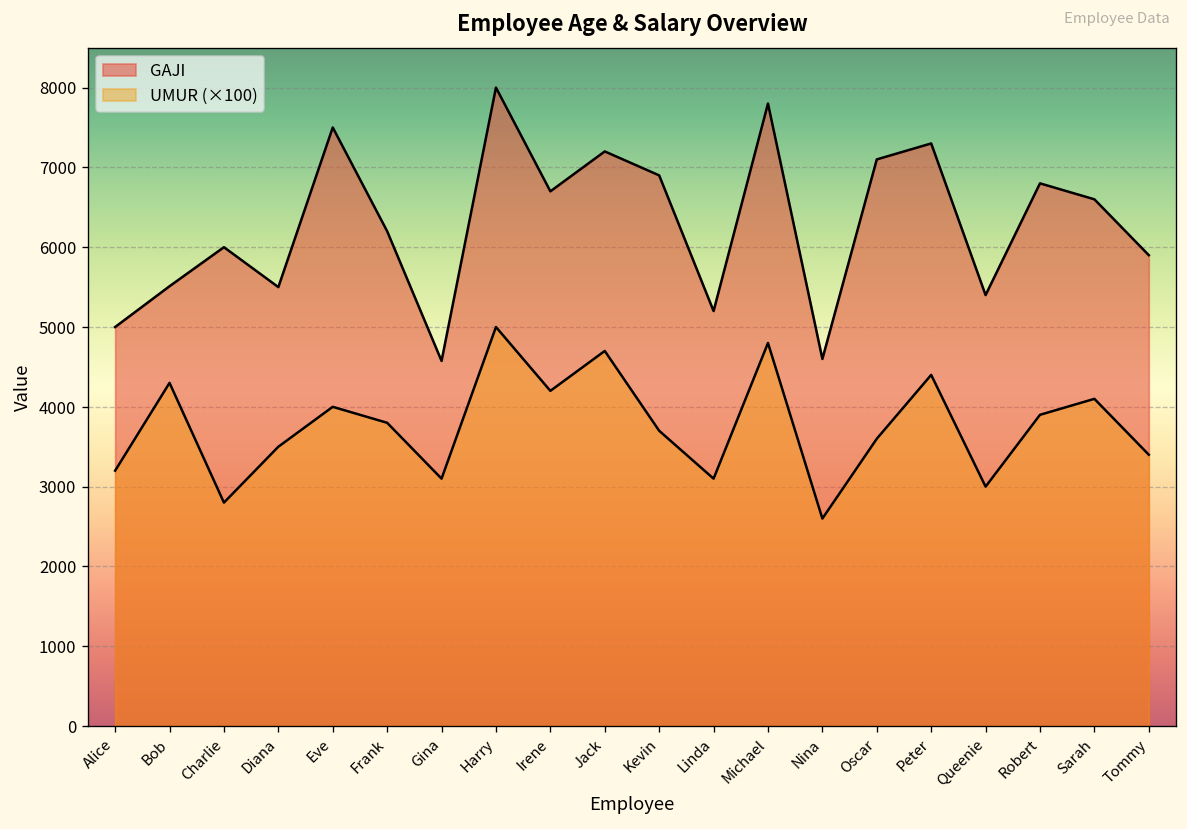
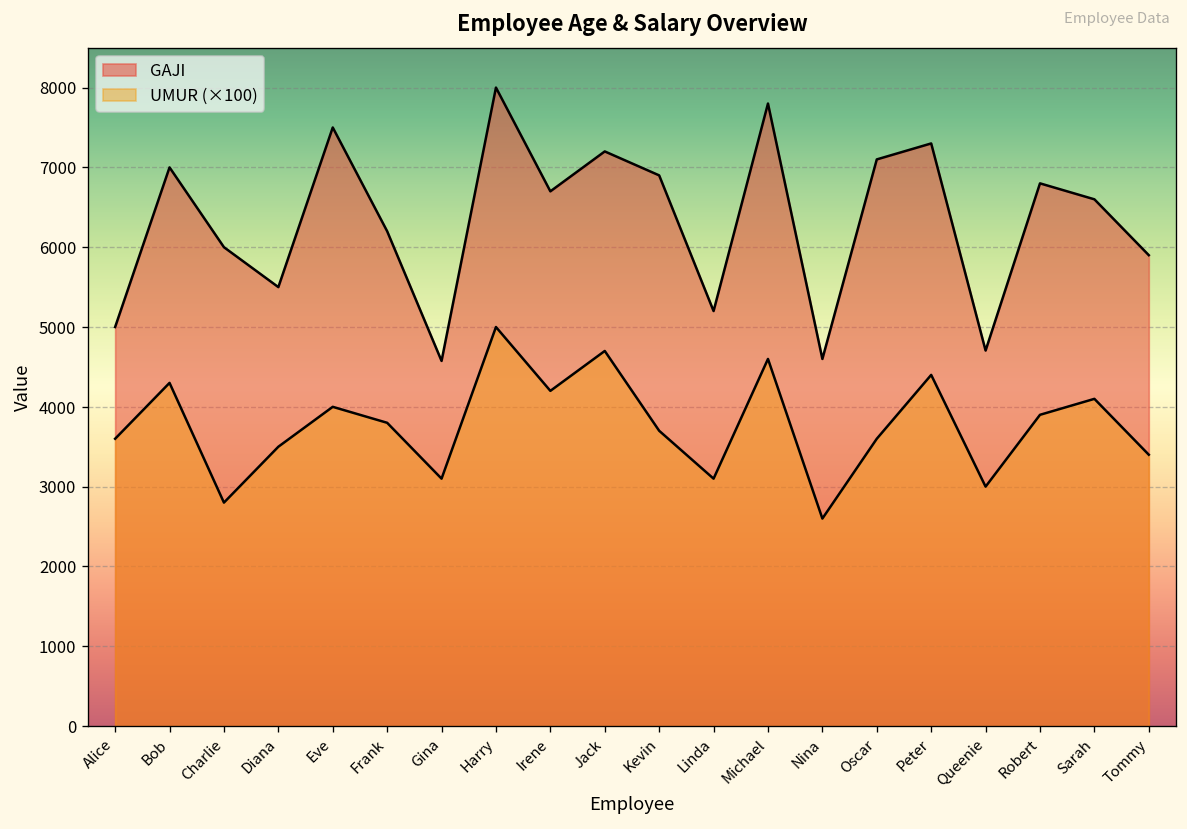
UMUR (×100), Alice: 3200 -> 3600
GAJI, Bob: 5500 -> 7000
UMUR (×100), Michael: 4800 -> 4600
GAJI, Queenie: 5400 -> 4700
